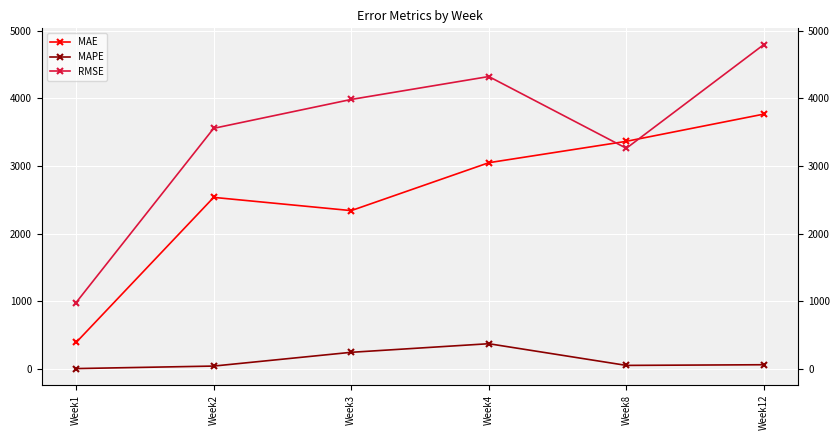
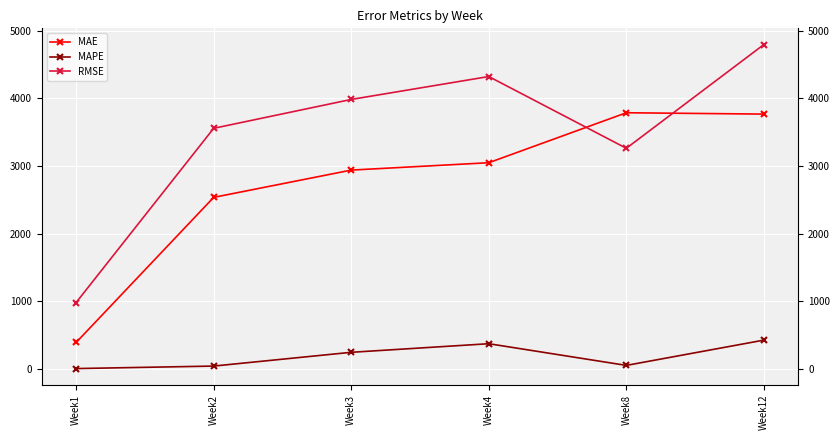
MAE, Week3: 2300 -> 2900
MAE, Week8: 3400 -> 3800
MAPE, Week12: 100 -> 400
